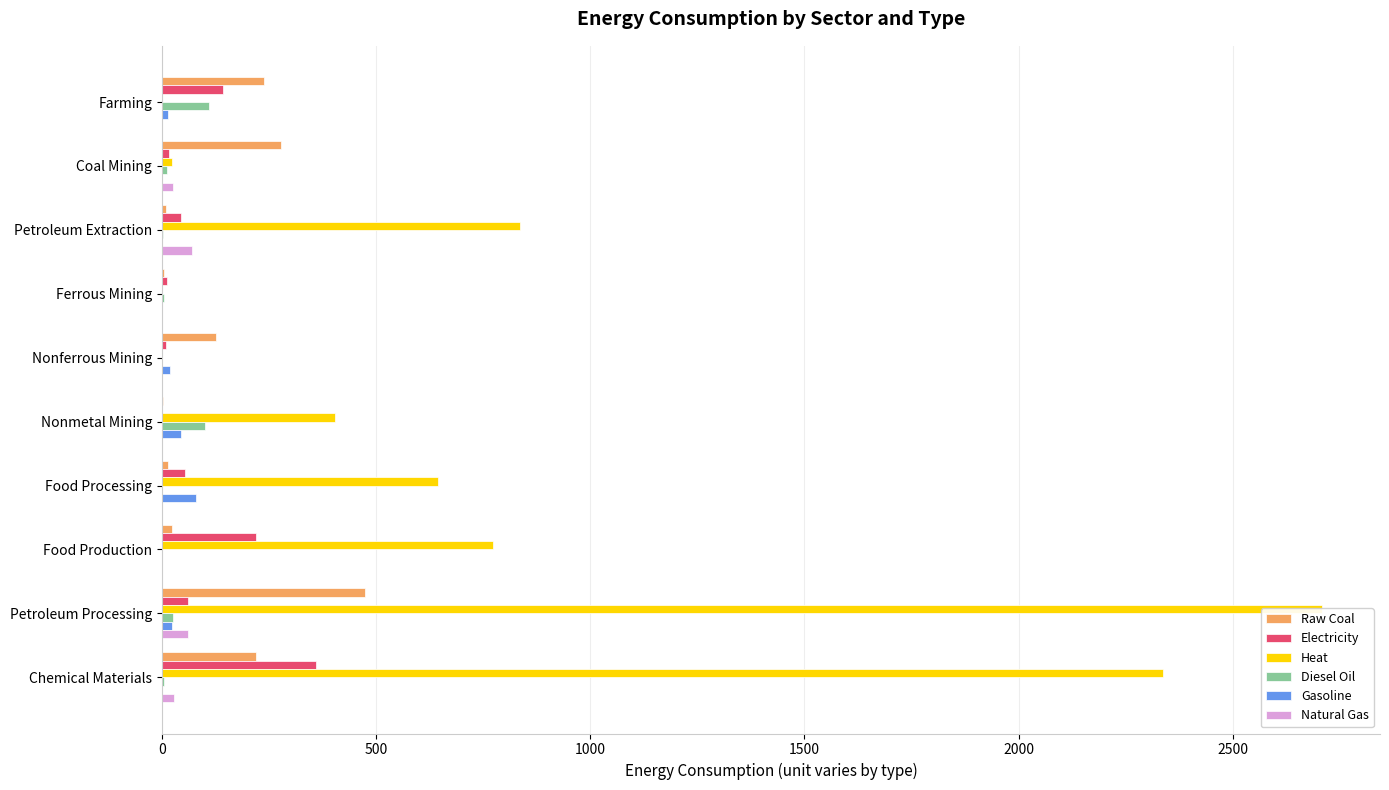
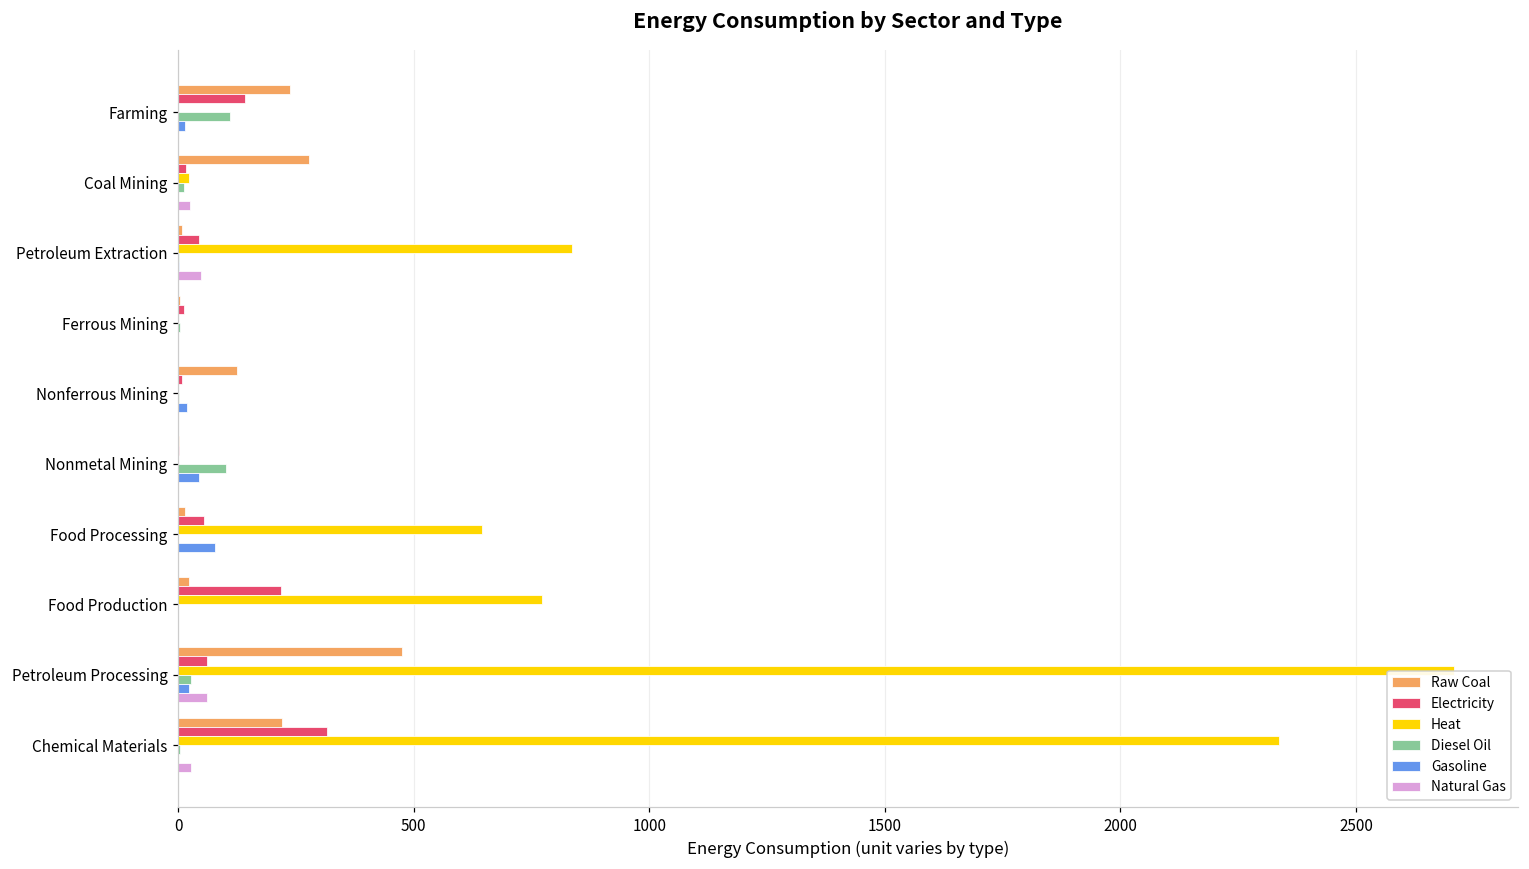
Natural Gas, Petroleum Extraction: 70 -> 50
Heat, Nonmetal Mining: 400 -> 0
Electricity, Chemical Materials: 360 -> 320
